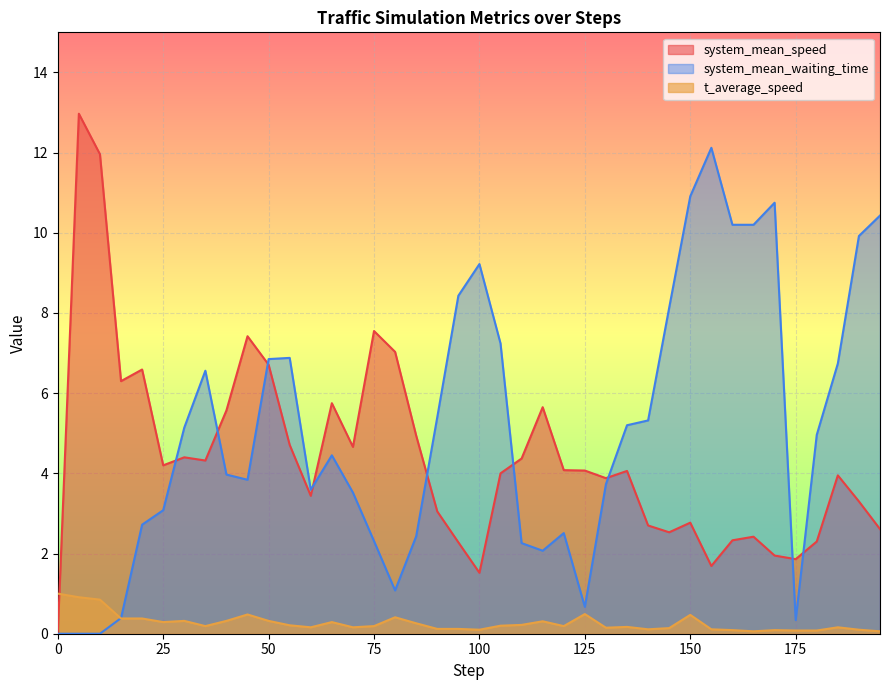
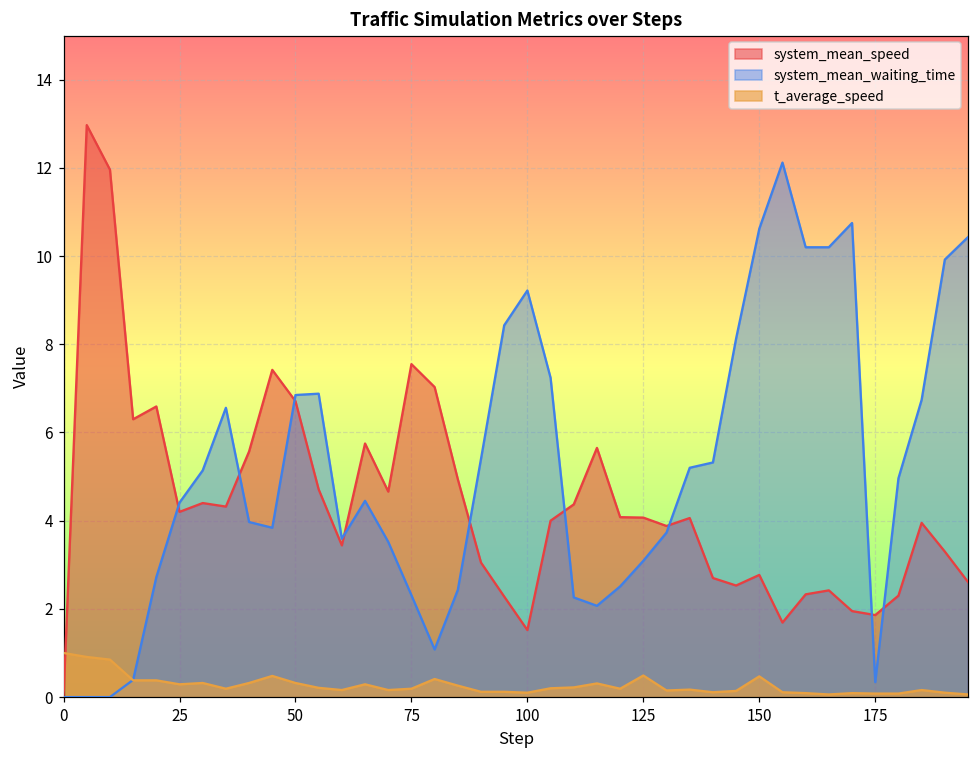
system_mean_waiting_time, 25: 3.1 -> 4.4
system_mean_waiting_time, 125: 0.7 -> 3.1
system_mean_waiting_time, 150: 10.9 -> 10.6
